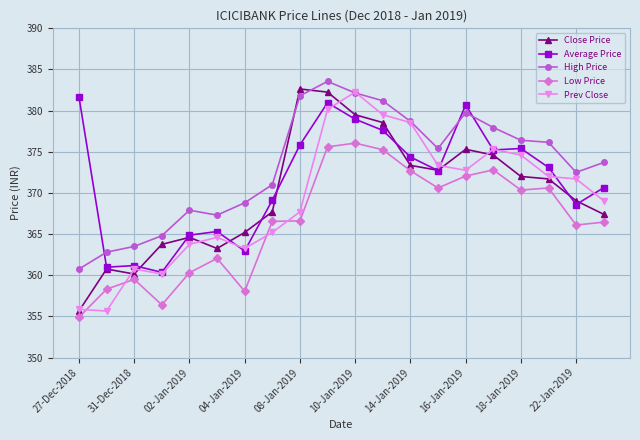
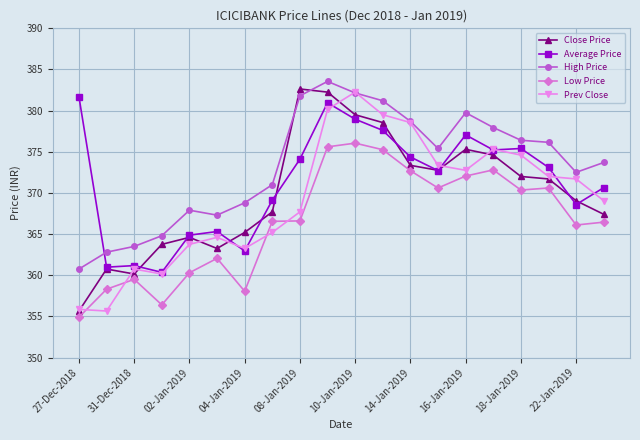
Average Price, 08-Jan-2019: 376 -> 374
Average Price, 16-Jan-2019: 381 -> 377
